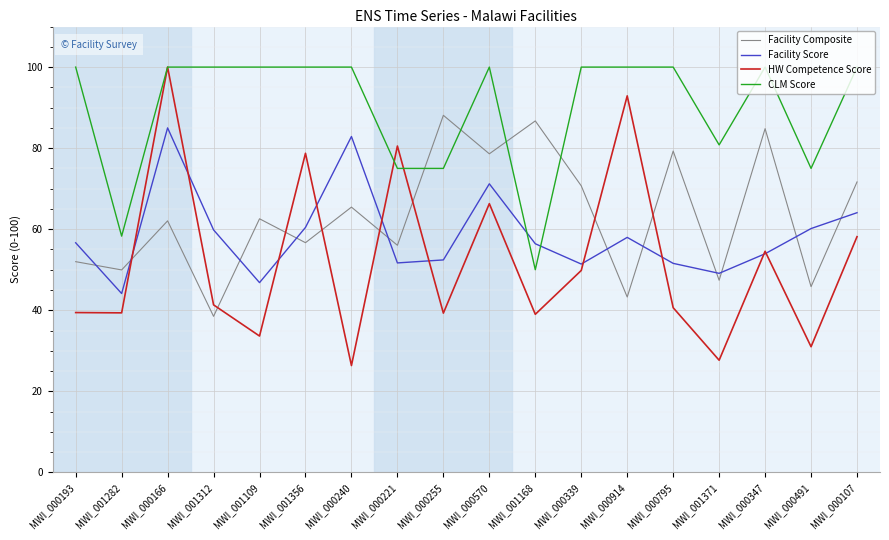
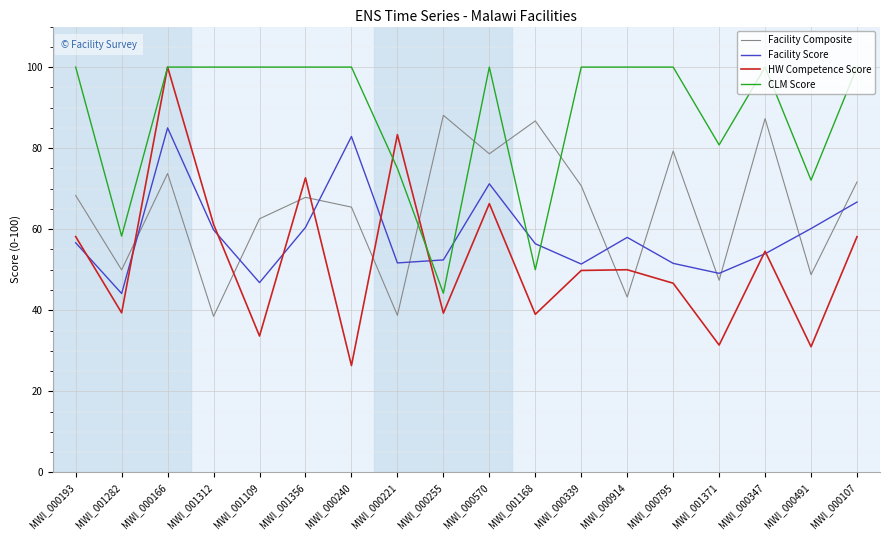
Facility Composite, MWI_000193: 52 -> 68
HW Competence Score, MWI_000193: 39 -> 58
Facility Composite, MWI_000166: 62 -> 74
HW Competence Score, MWI_001312: 41 -> 61
Facility Composite, MWI_001356: 57 -> 68
HW Competence Score, MWI_001356: 79 -> 73
Facility Composite, MWI_000221: 56 -> 39
HW Competence Score, MWI_000221: 81 -> 83
CLM Score, MWI_000255: 75 -> 44
HW Competence Score, MWI_000914: 93 -> 50
HW Competence Score, MWI_000795: 41 -> 47
HW Competence Score, MWI_001371: 28 -> 31
Facility Composite, MWI_000347: 85 -> 87
Facility Composite, MWI_000491: 46 -> 49
CLM Score, MWI_000491: 75 -> 72
Facility Score, MWI_000107: 64 -> 67
